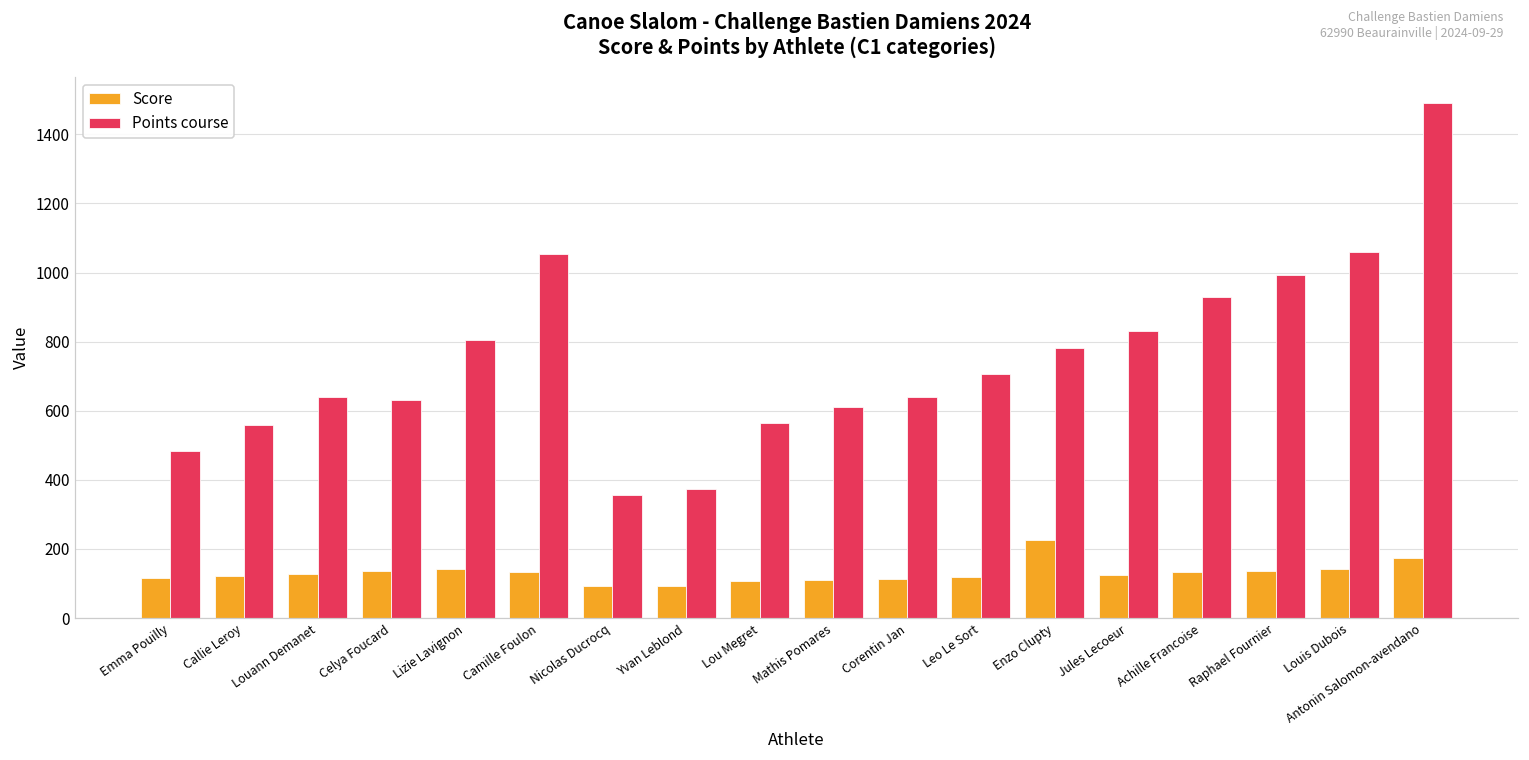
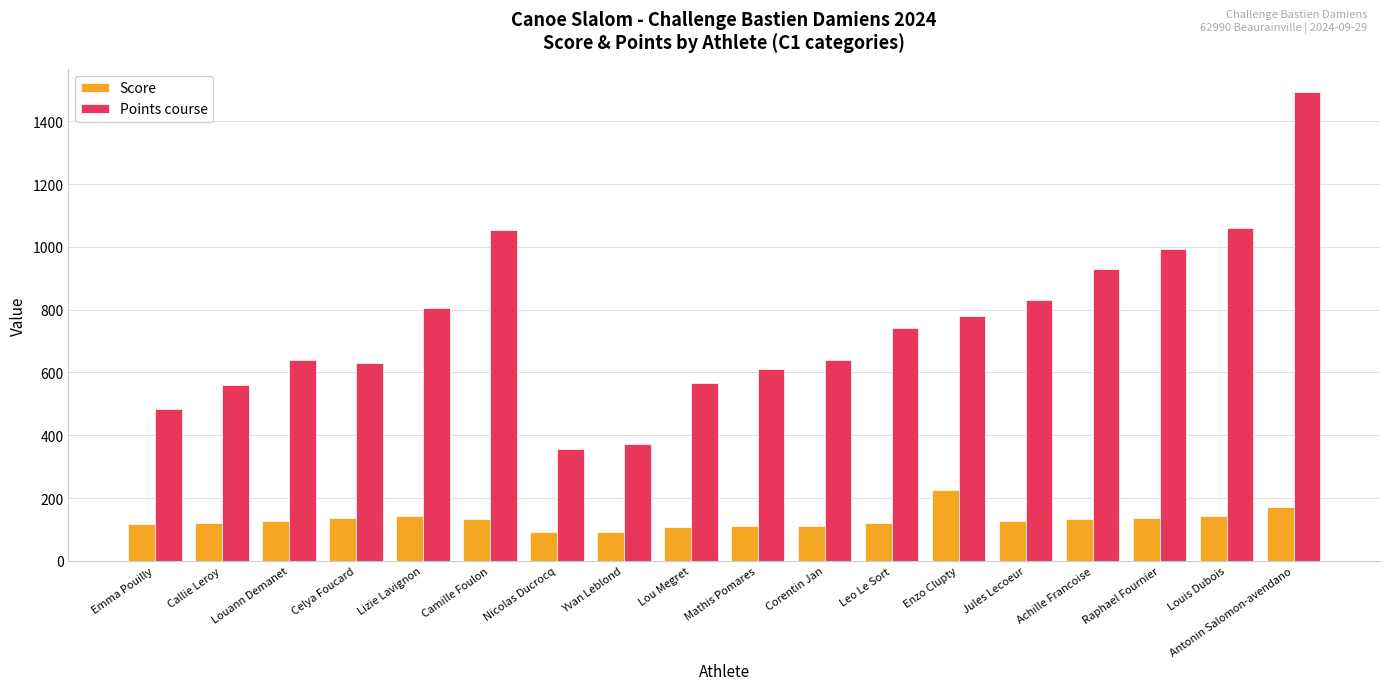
Points course, Leo Le Sort: 710 -> 740
